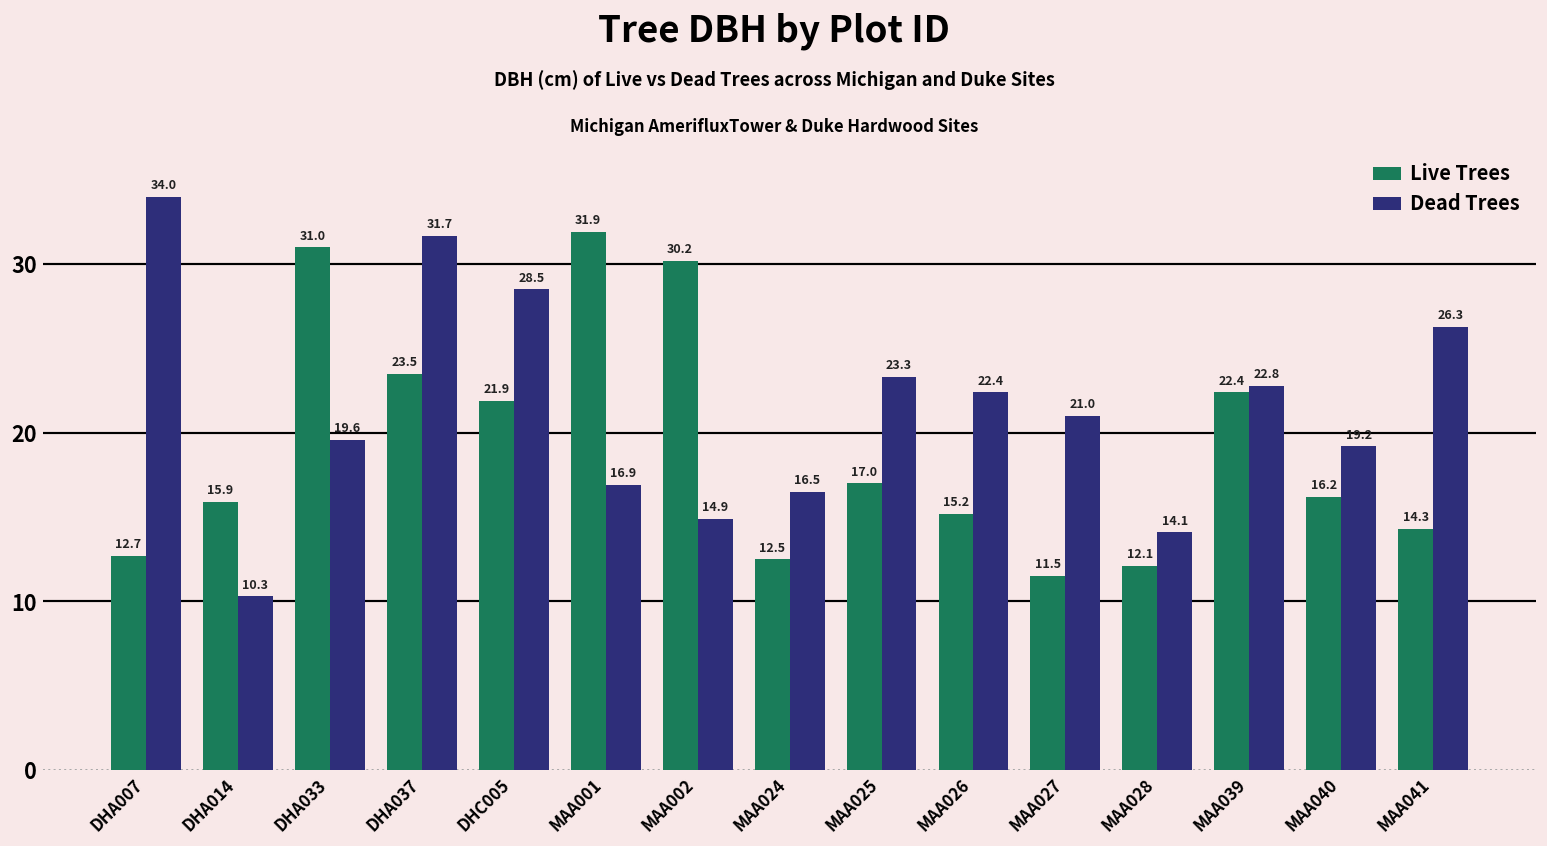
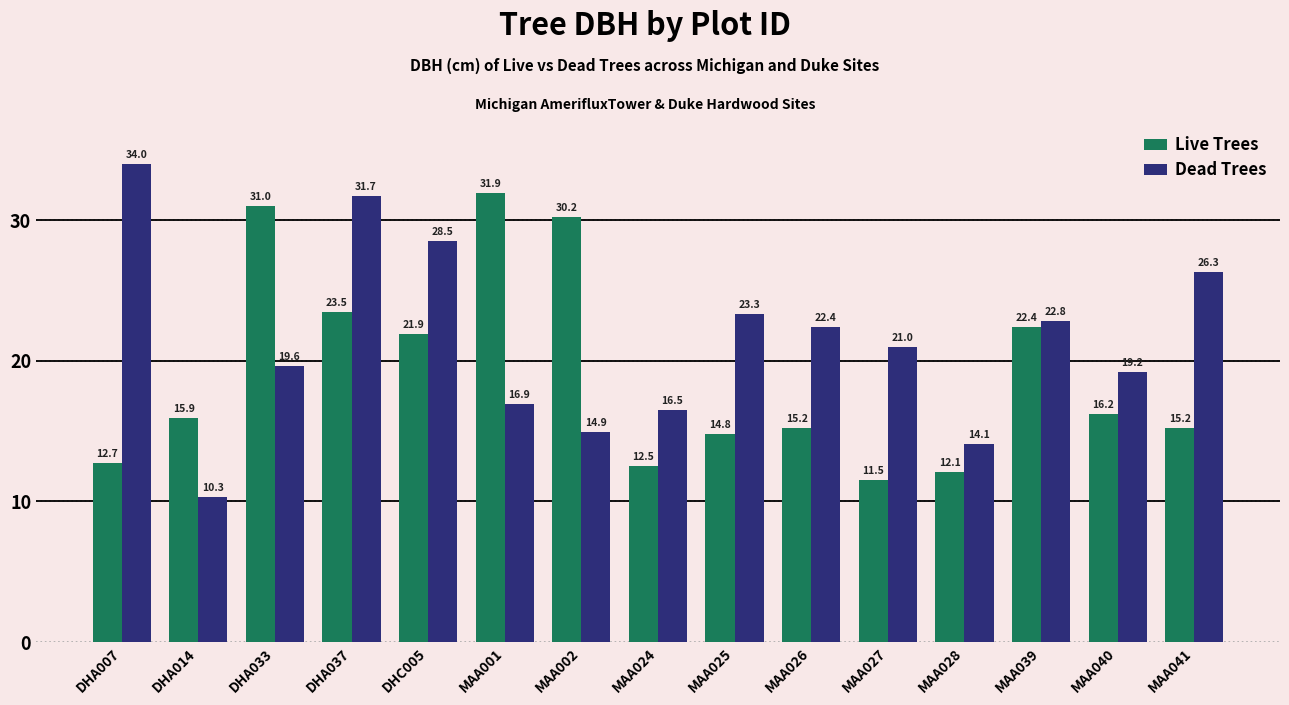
Live Trees, MAA025: 17.0 -> 14.8
Live Trees, MAA041: 14.3 -> 15.2
